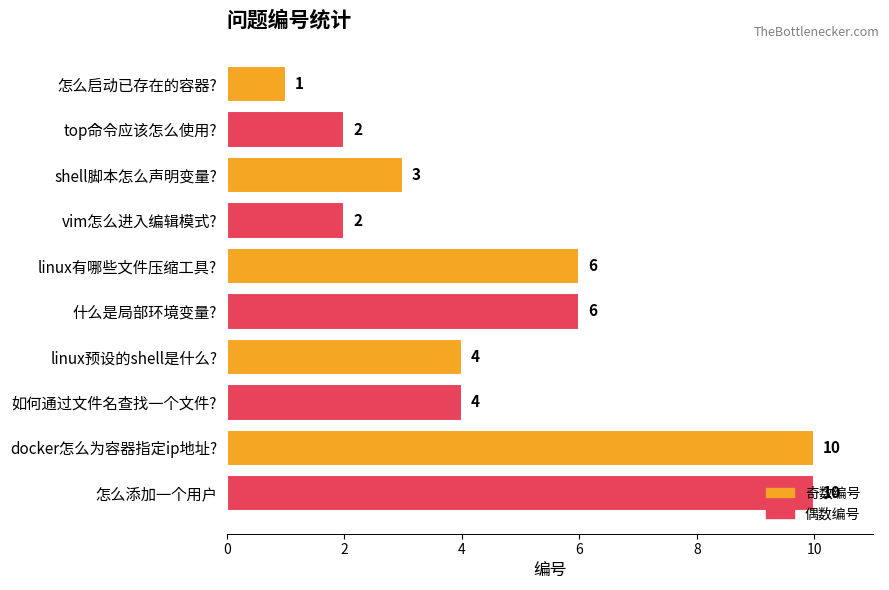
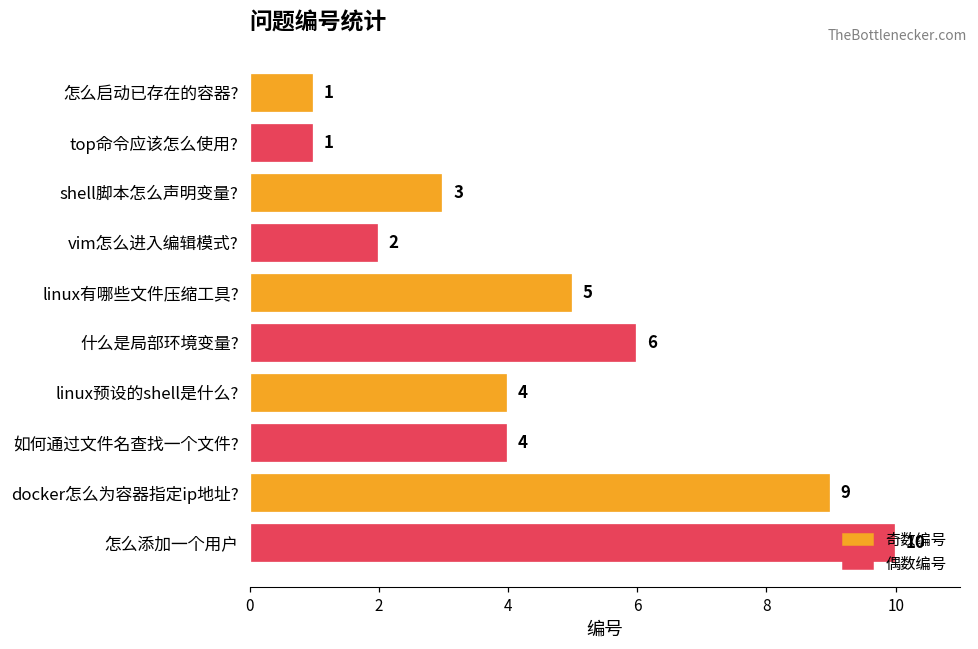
top命令应该怎么使用?: 2 -> 1
linux有哪些文件压缩工具?: 6 -> 5
docker怎么为容器指定ip地址?: 10 -> 9
